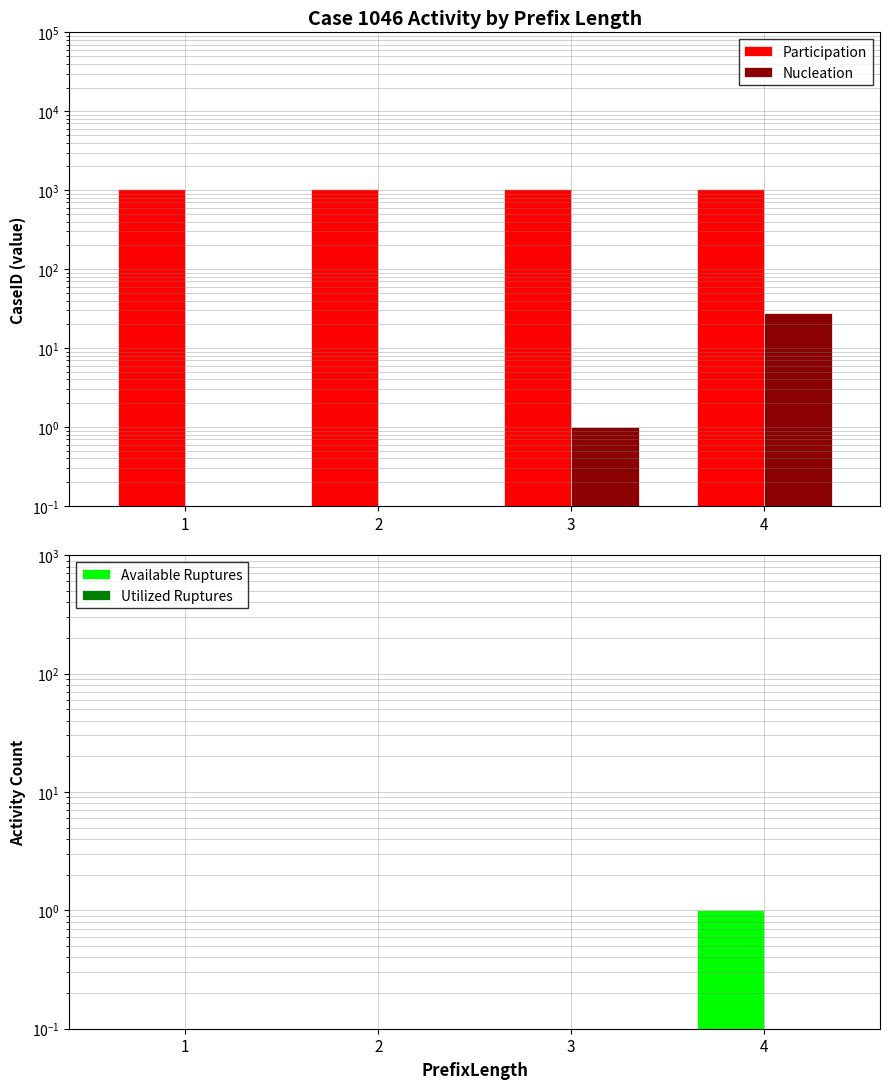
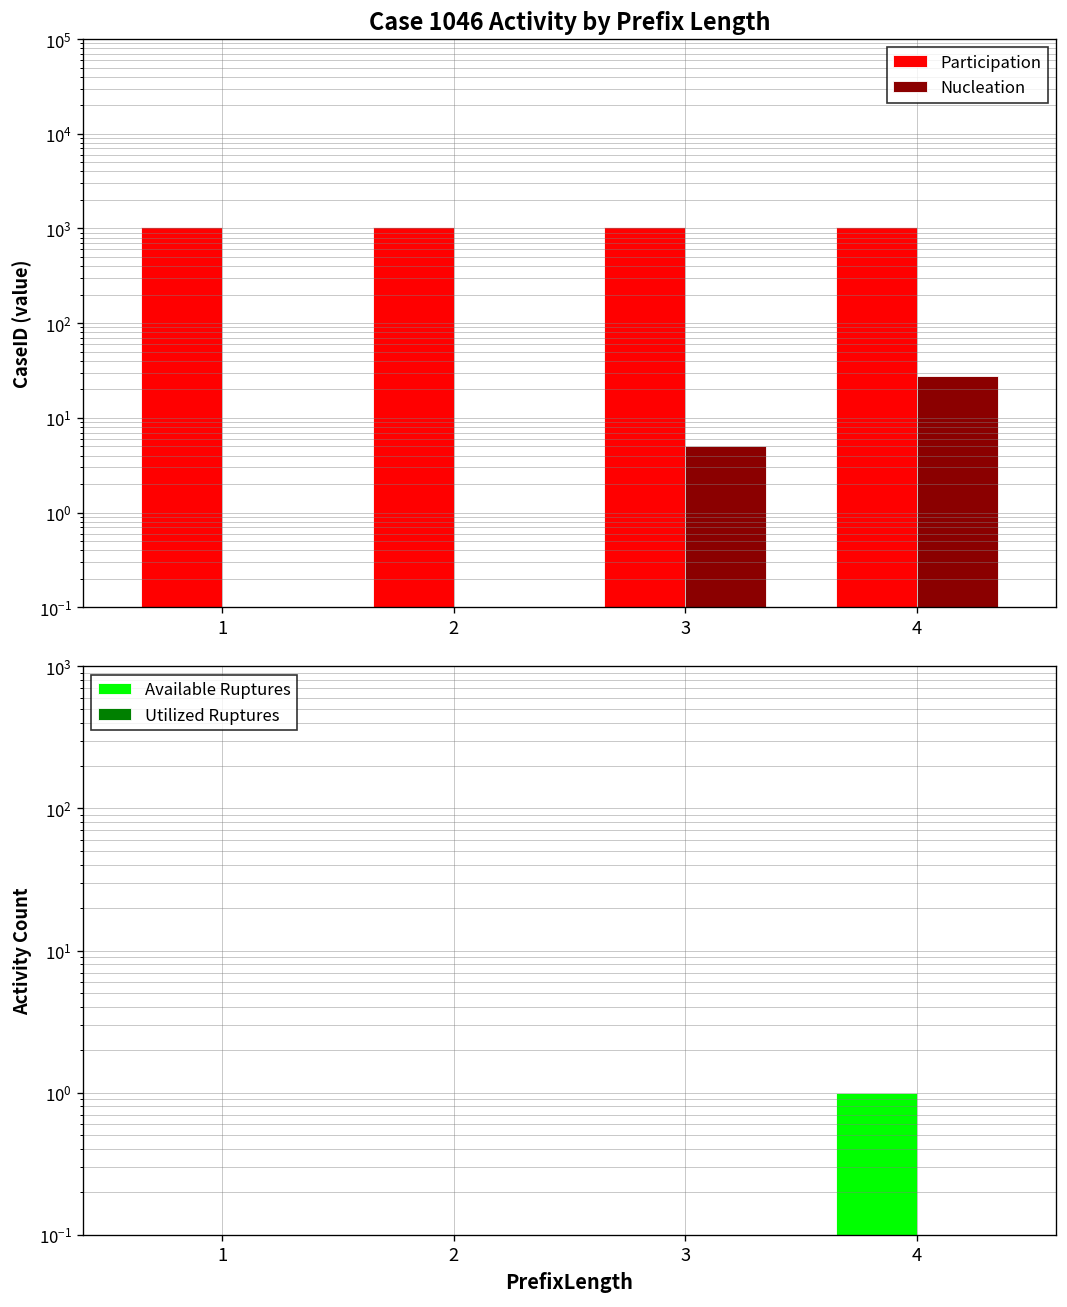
Case 1046 Activity by Prefix Length, Nucleation, 3: 1 -> 5
